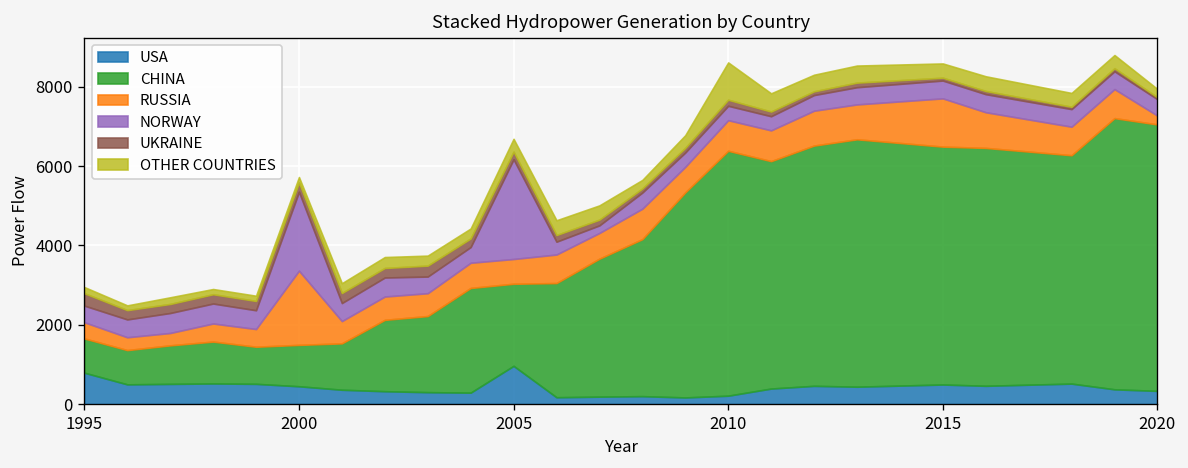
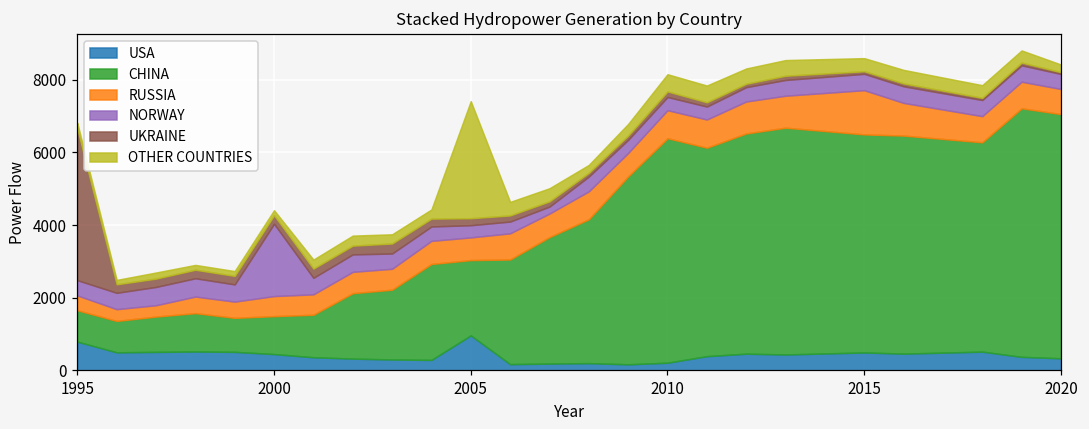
UKRAINE, 1995: 300 -> 4200
RUSSIA, 2000: 1900 -> 600
NORWAY, 2005: 2500 -> 300
OTHER COUNTRIES, 2005: 300 -> 3200
OTHER COUNTRIES, 2010: 900 -> 500
RUSSIA, 2020: 200 -> 700
